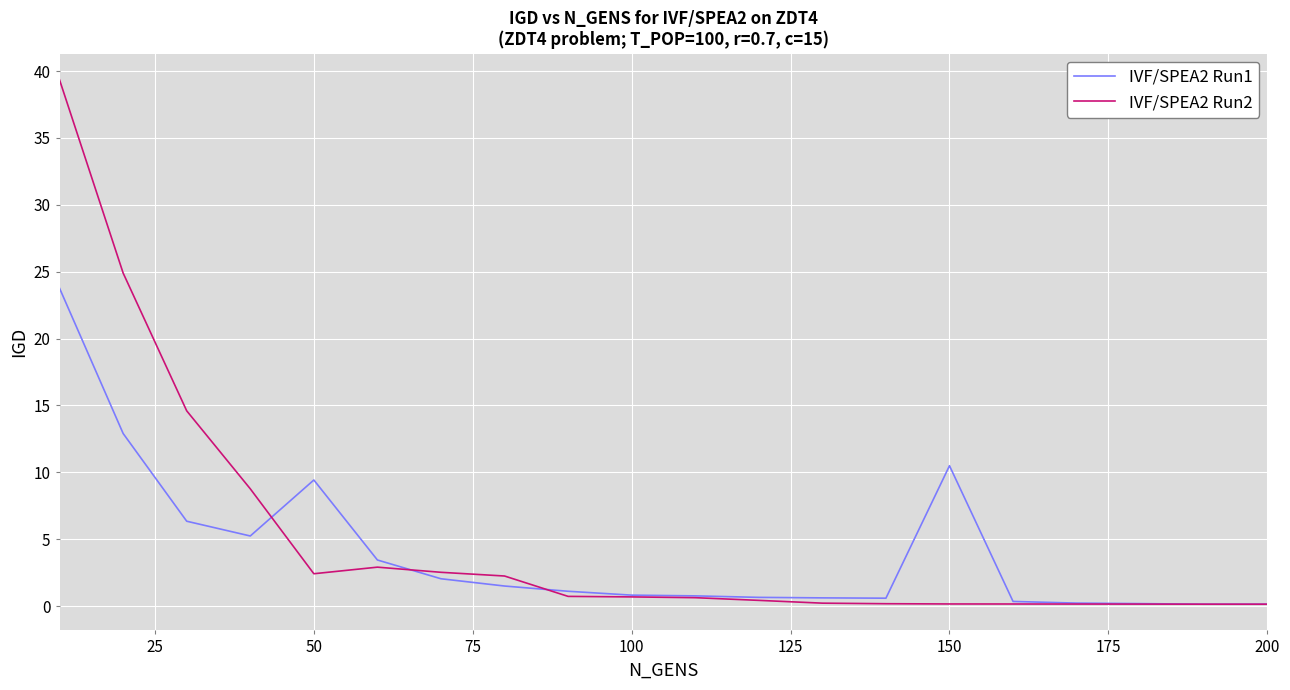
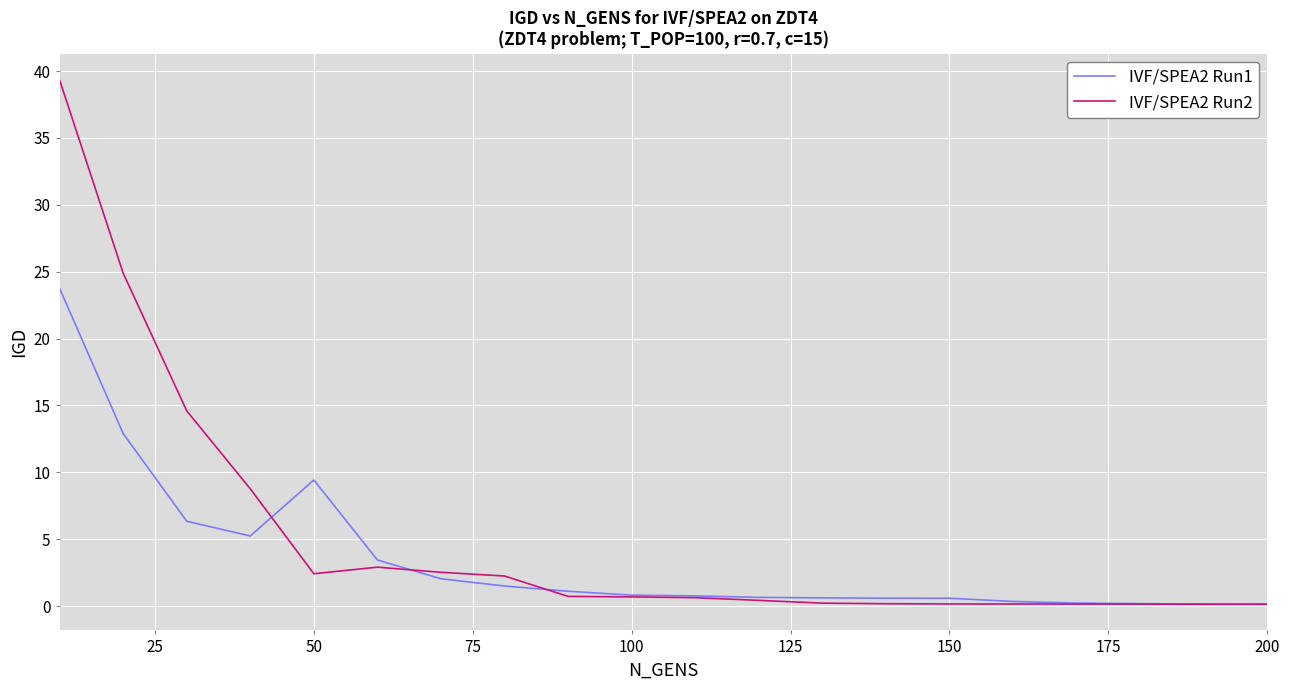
IVF/SPEA2 Run1, 150: 10.5 -> 0.6
